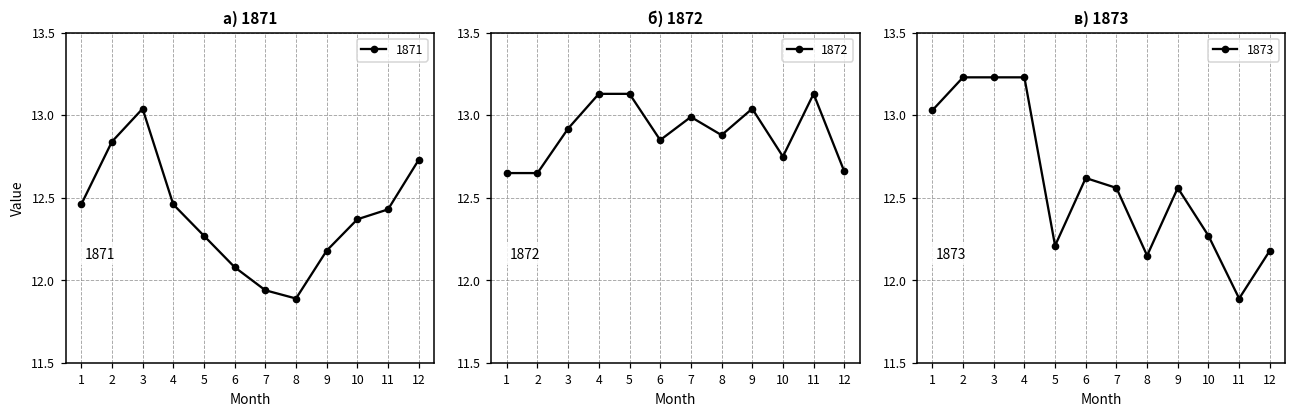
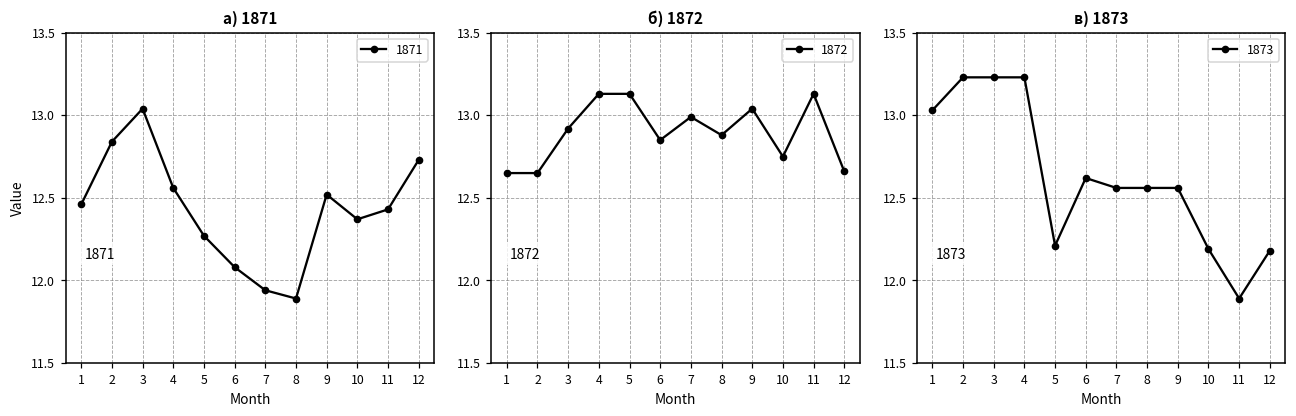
а) 1871, 4: 12.46 -> 12.56
а) 1871, 9: 12.18 -> 12.52
в) 1873, 8: 12.15 -> 12.56
в) 1873, 10: 12.27 -> 12.19
